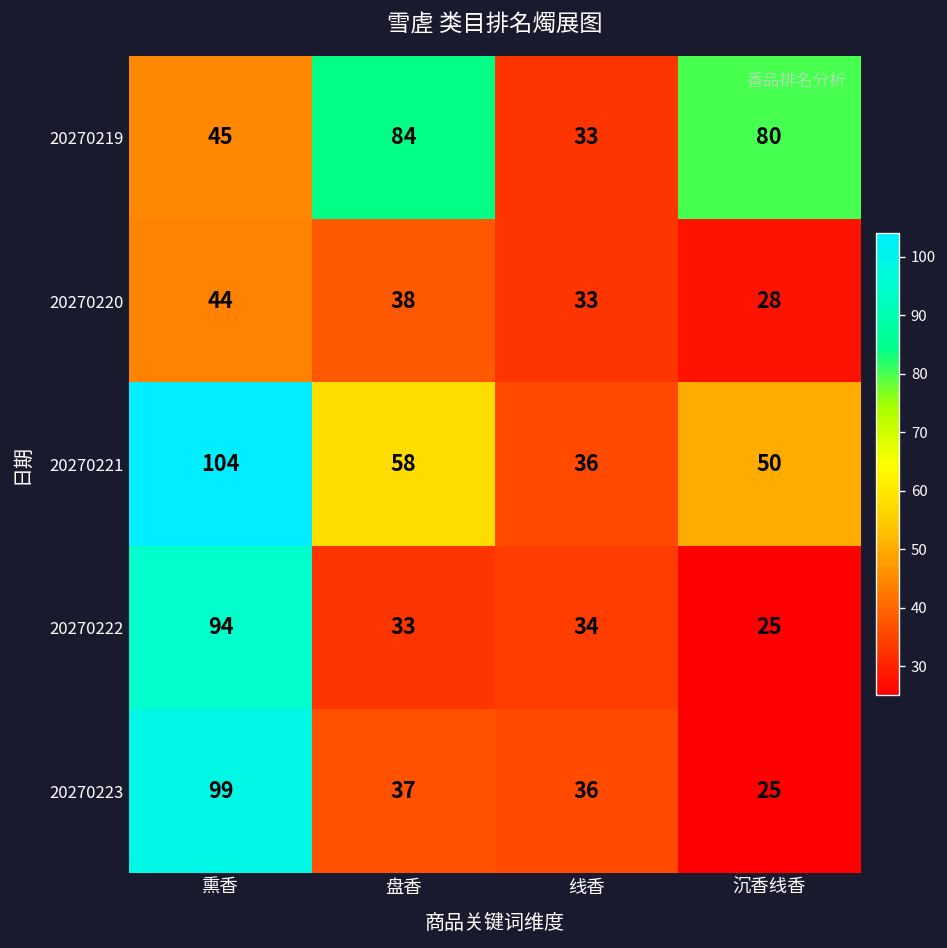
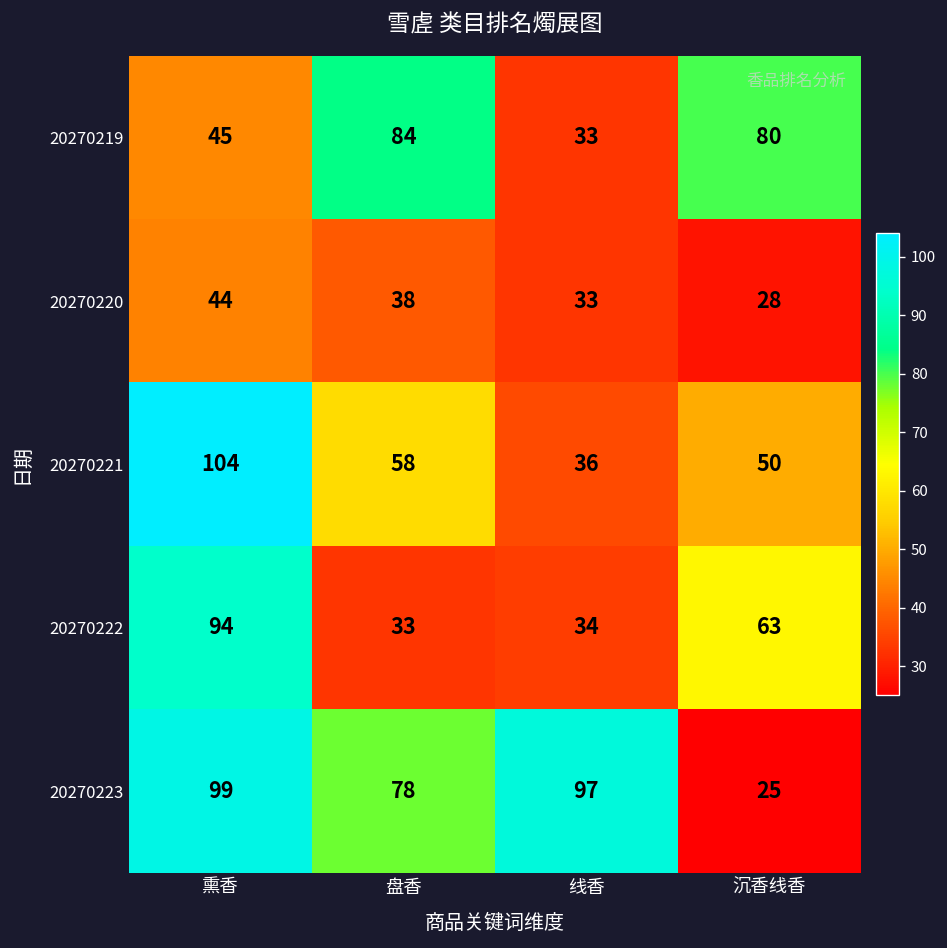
20270222, 沉香线香: 25 -> 63
20270223, 盘香: 37 -> 78
20270223, 线香: 36 -> 97
